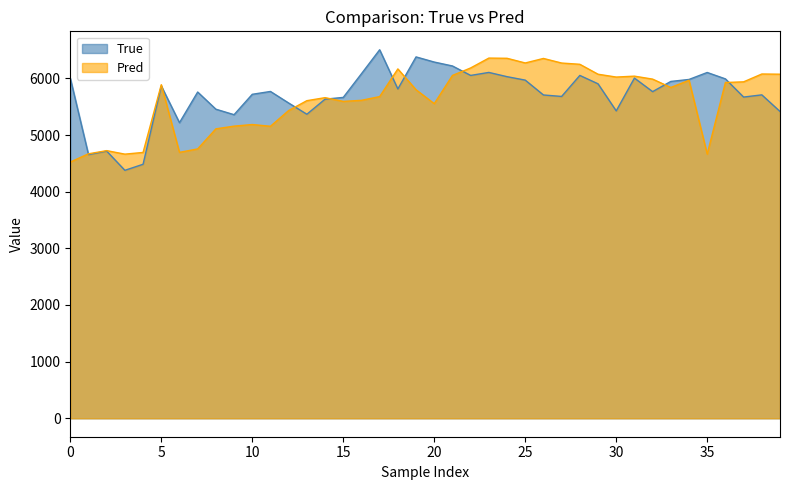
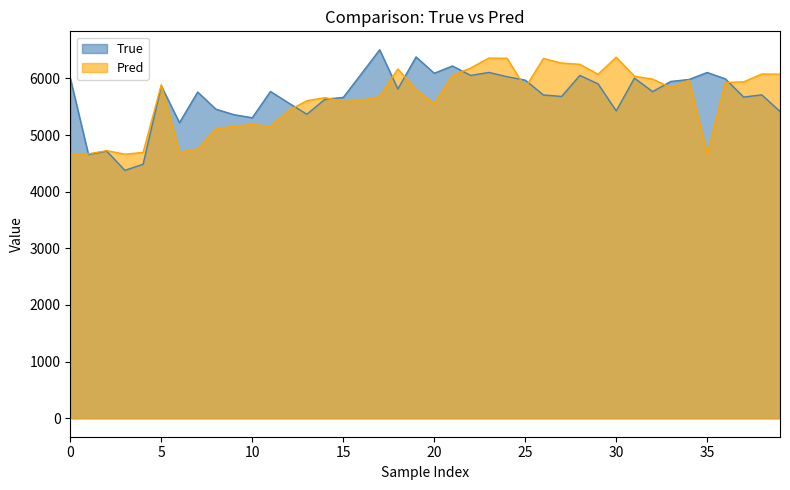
Pred, 0: 4500 -> 4700
True, 10: 5700 -> 5300
True, 20: 6300 -> 6100
Pred, 25: 6300 -> 5800
Pred, 30: 6000 -> 6400
